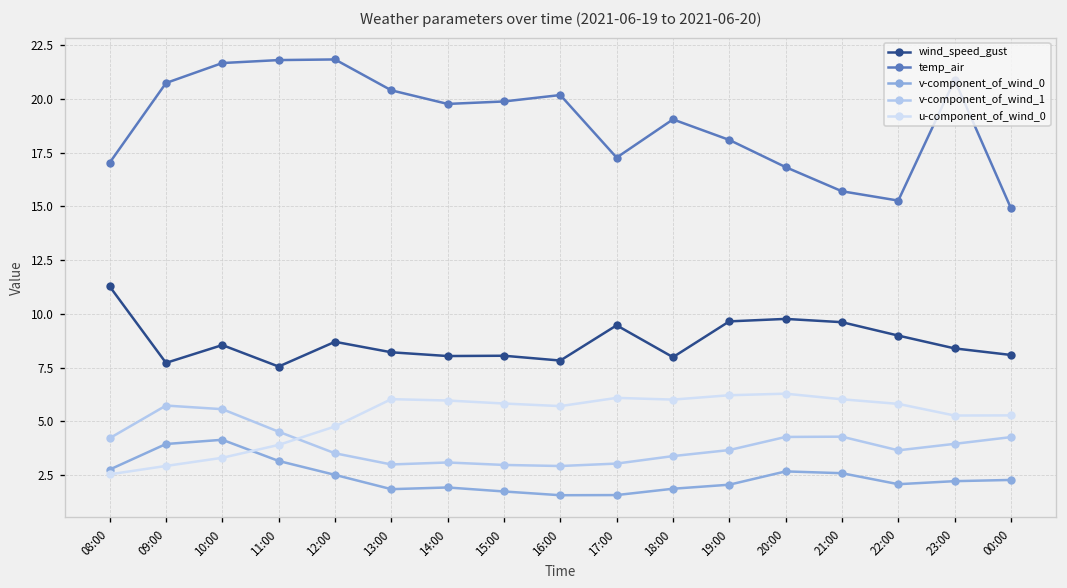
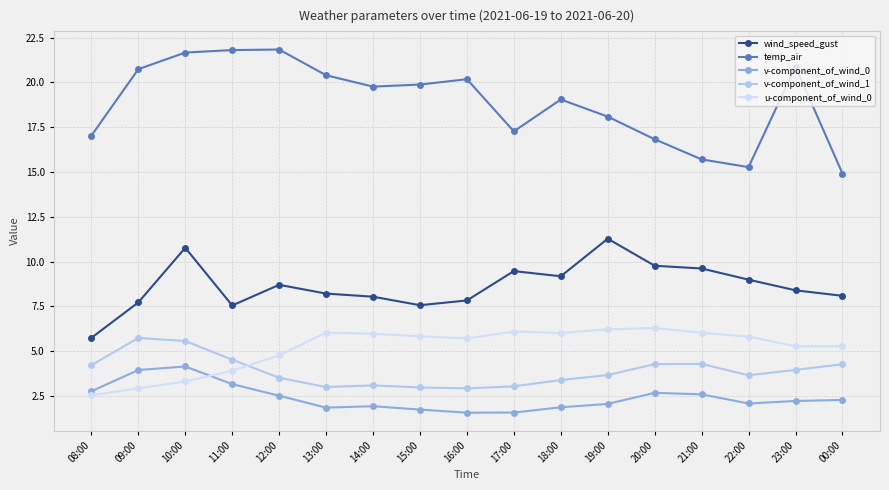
wind_speed_gust, 08:00: 11.3 -> 5.7
wind_speed_gust, 10:00: 8.6 -> 10.8
wind_speed_gust, 15:00: 8.1 -> 7.6
wind_speed_gust, 18:00: 8.0 -> 9.2
wind_speed_gust, 19:00: 9.7 -> 11.3
